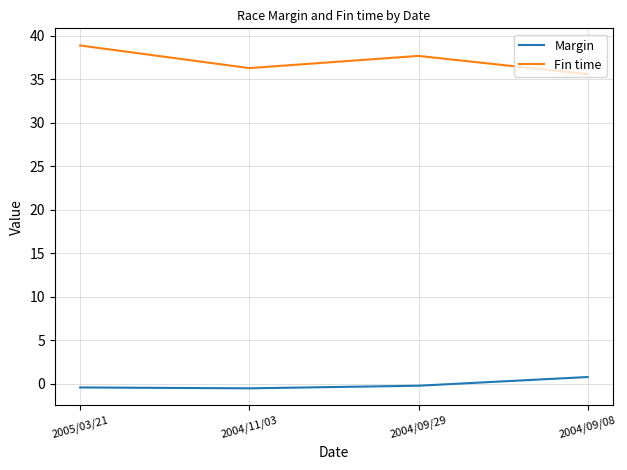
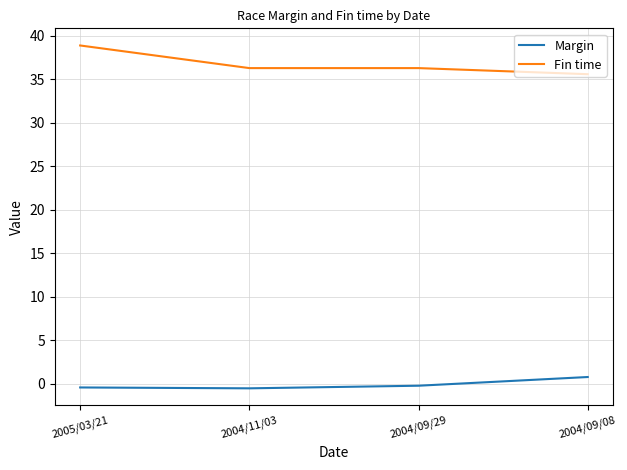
Fin time, 2004/09/29: 38 -> 36
